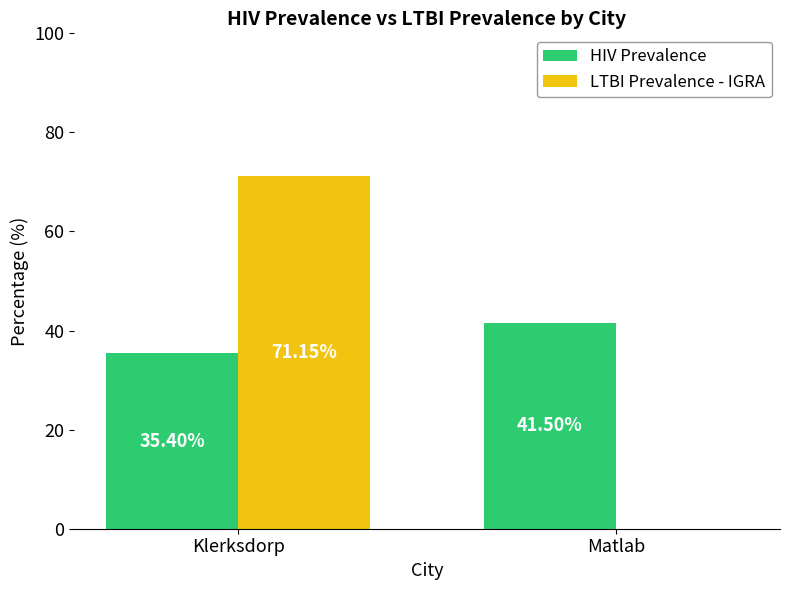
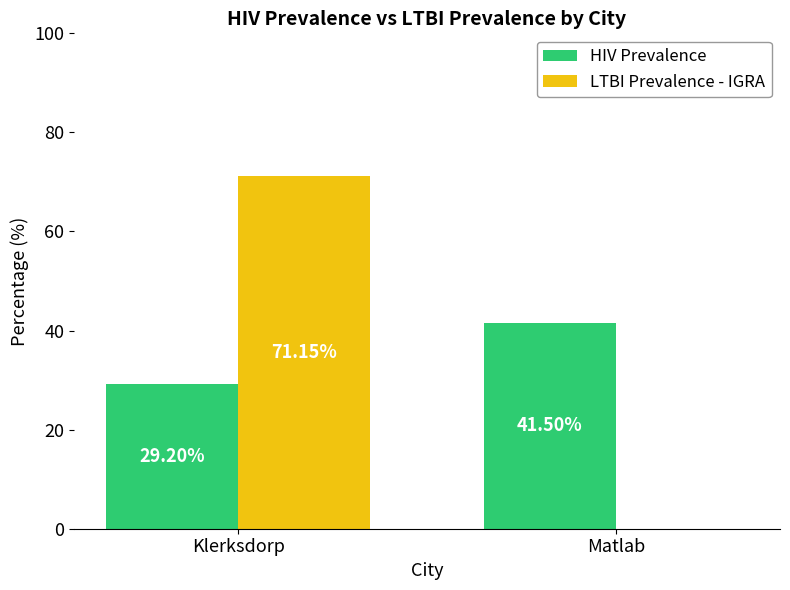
HIV Prevalence, Klerksdorp: 35.40% -> 29.20%
